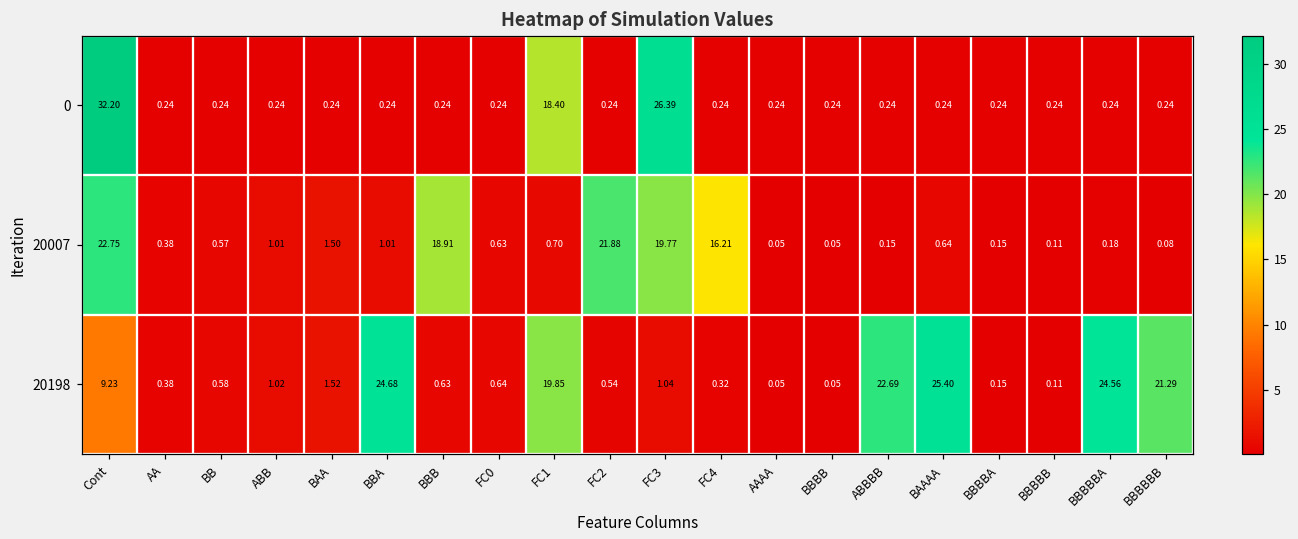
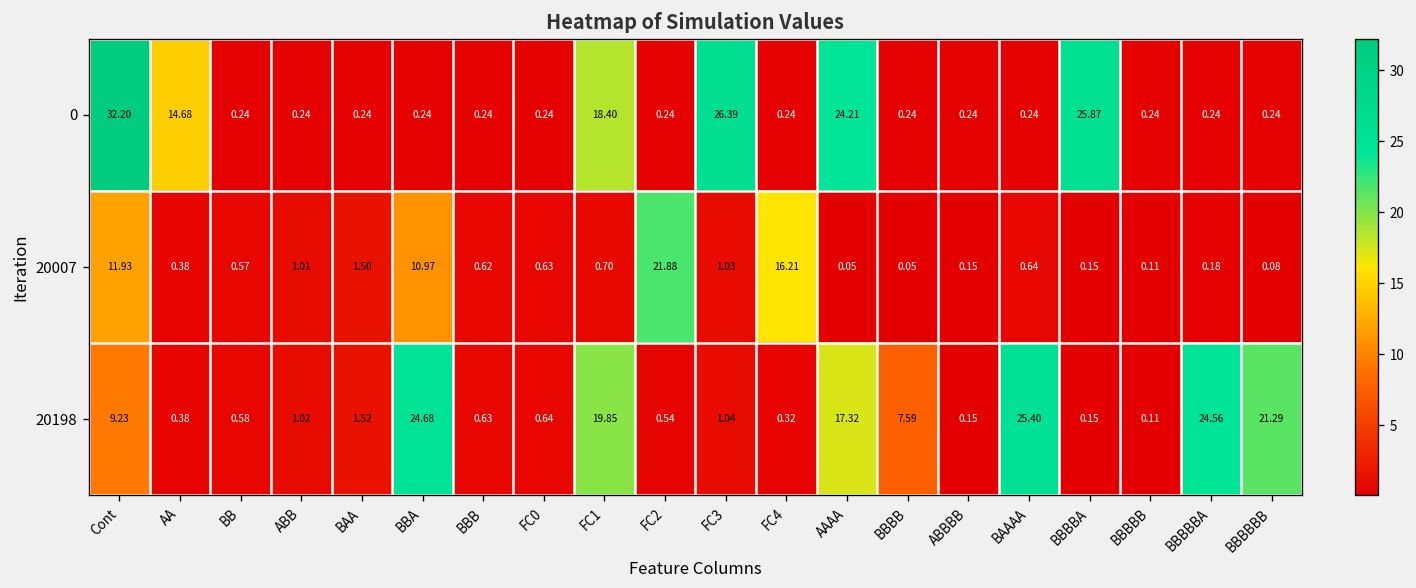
0, AA: 0.24 -> 14.68
0, AAAA: 0.24 -> 24.21
0, BBBBA: 0.24 -> 25.87
20007, Cont: 22.75 -> 11.93
20007, BBA: 1.01 -> 10.97
20007, BBB: 18.91 -> 0.62
20007, FC3: 19.77 -> 1.03
20198, AAAA: 0.05 -> 17.32
20198, BBBB: 0.05 -> 7.59
20198, ABBBB: 22.69 -> 0.15
